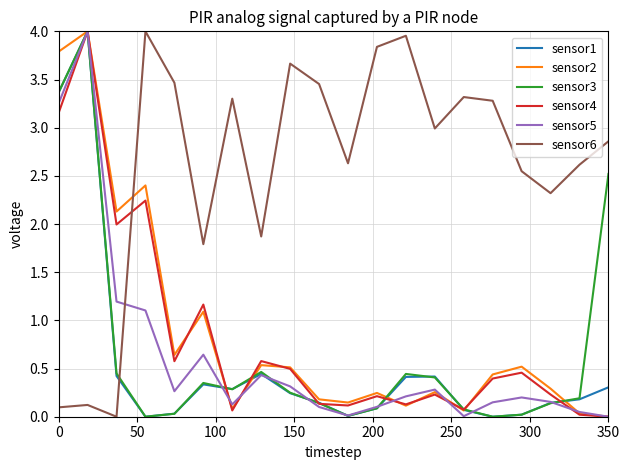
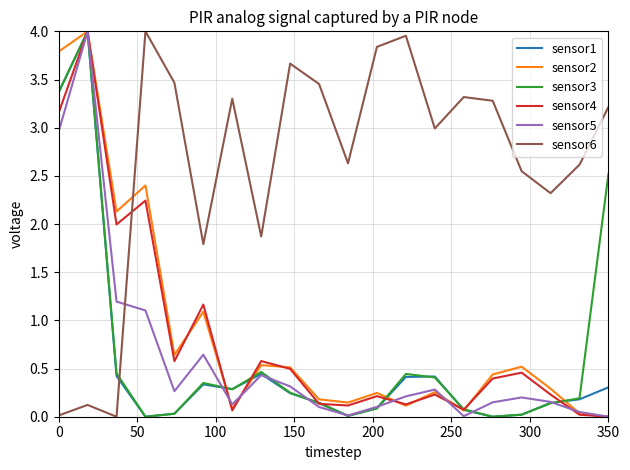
sensor5, 0: 3.3 -> 3.0
sensor6, 0: 0.1 -> 0.0
sensor6, 350: 2.9 -> 3.2
